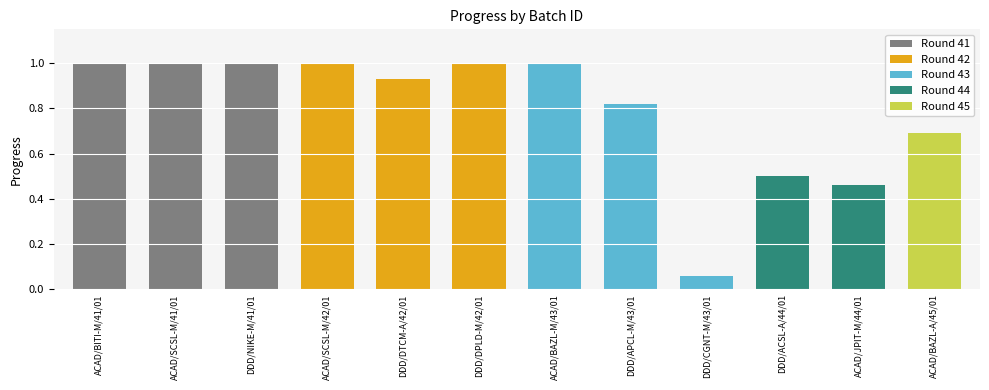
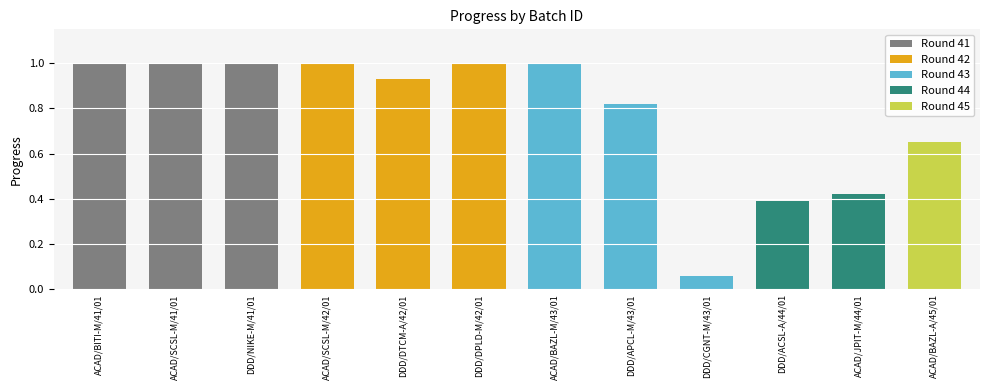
DDD/ACSL-A/44/01: 0.50 -> 0.39
ACAD/JPIT-M/44/01: 0.46 -> 0.42
ACAD/BAZL-A/45/01: 0.69 -> 0.65
